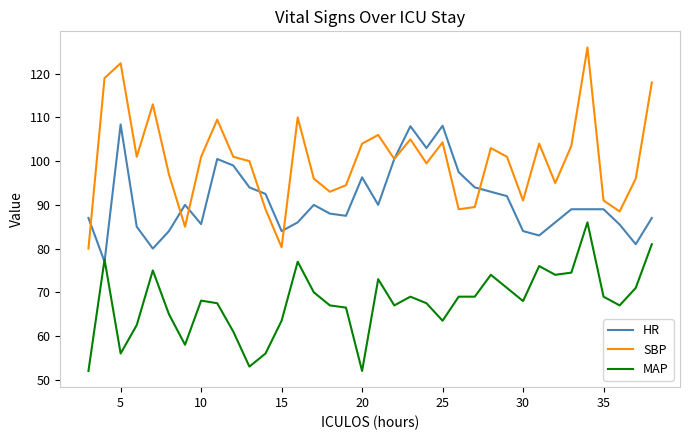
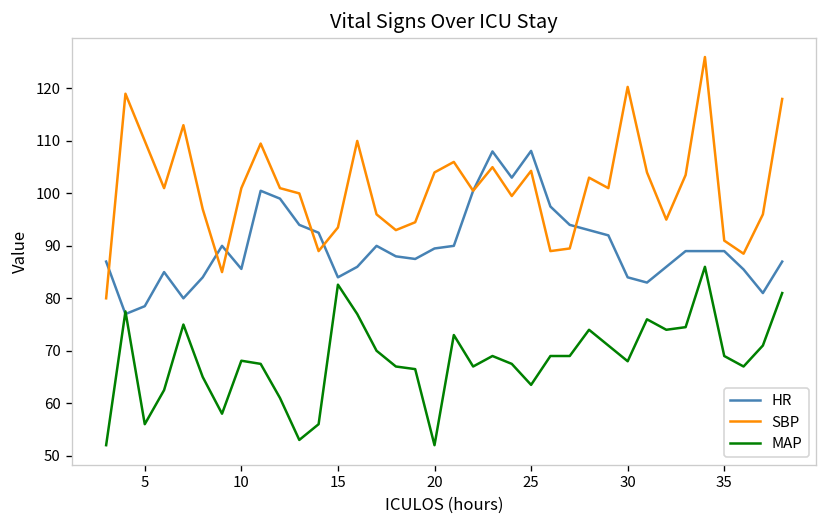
HR, 5: 108 -> 79
SBP, 5: 122 -> 110
SBP, 15: 80 -> 94
MAP, 15: 64 -> 83
HR, 20: 96 -> 90
SBP, 30: 91 -> 120
